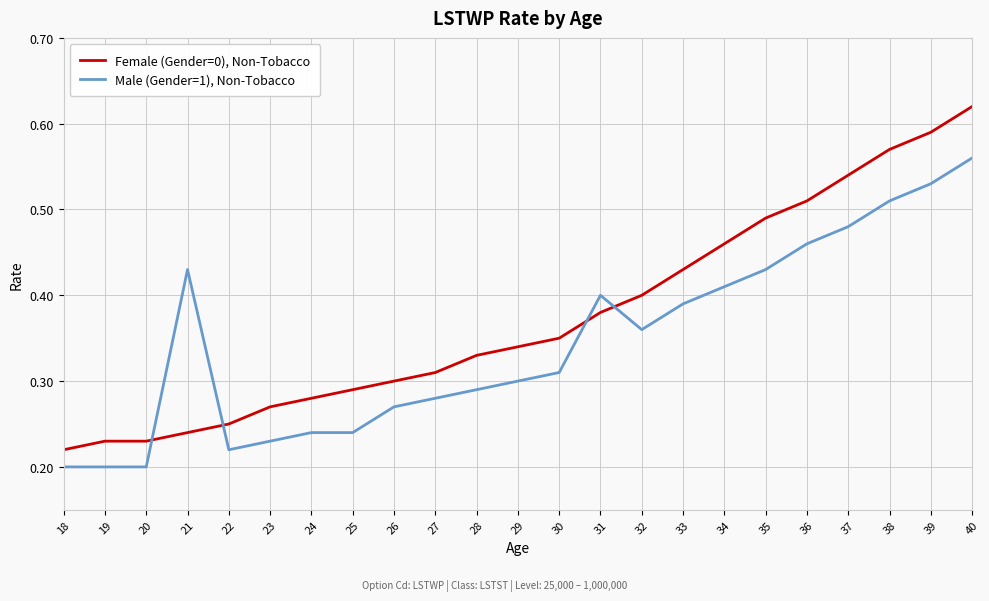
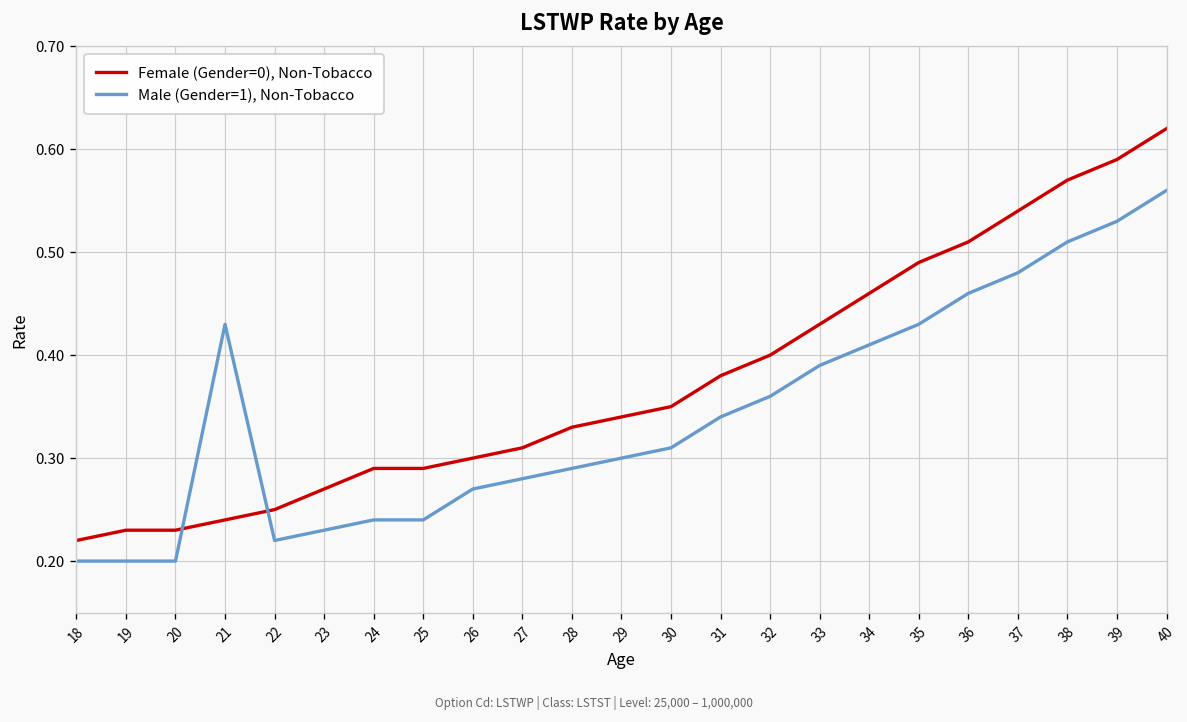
Female (Gender=0), Non-Tobacco, 24: 0.28 -> 0.29
Male (Gender=1), Non-Tobacco, 31: 0.40 -> 0.34
